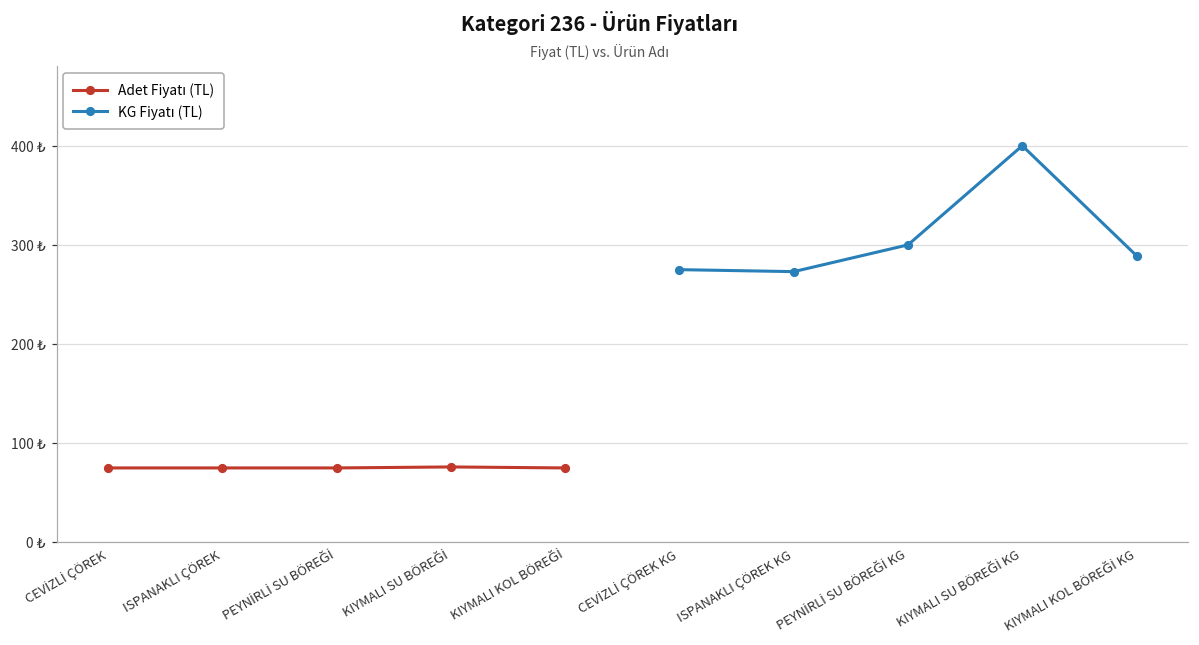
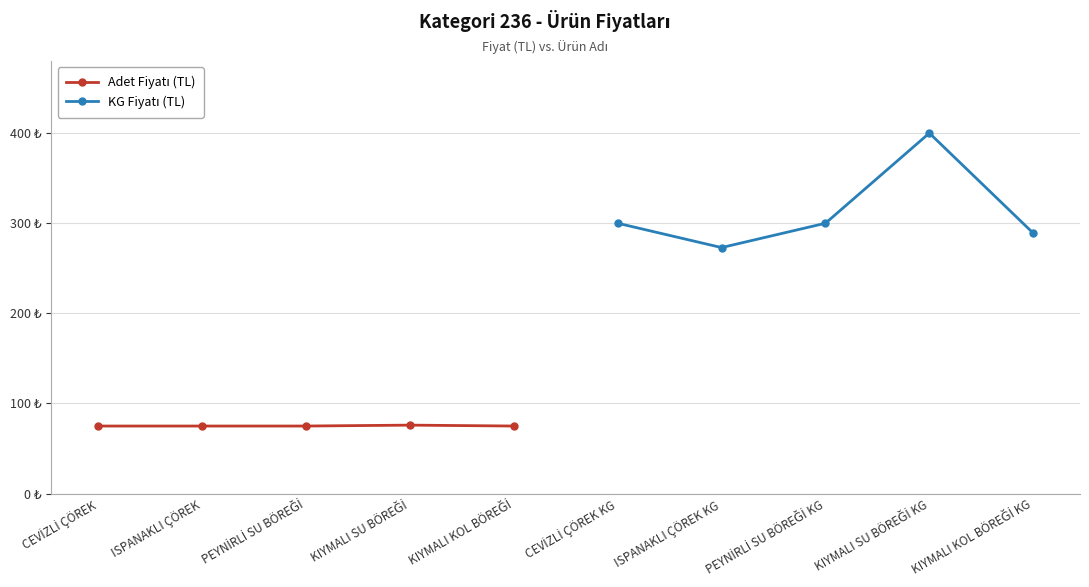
KG Fiyatı (TL), CEVİZLİ ÇÖREK KG: 280 ₺ -> 300 ₺
